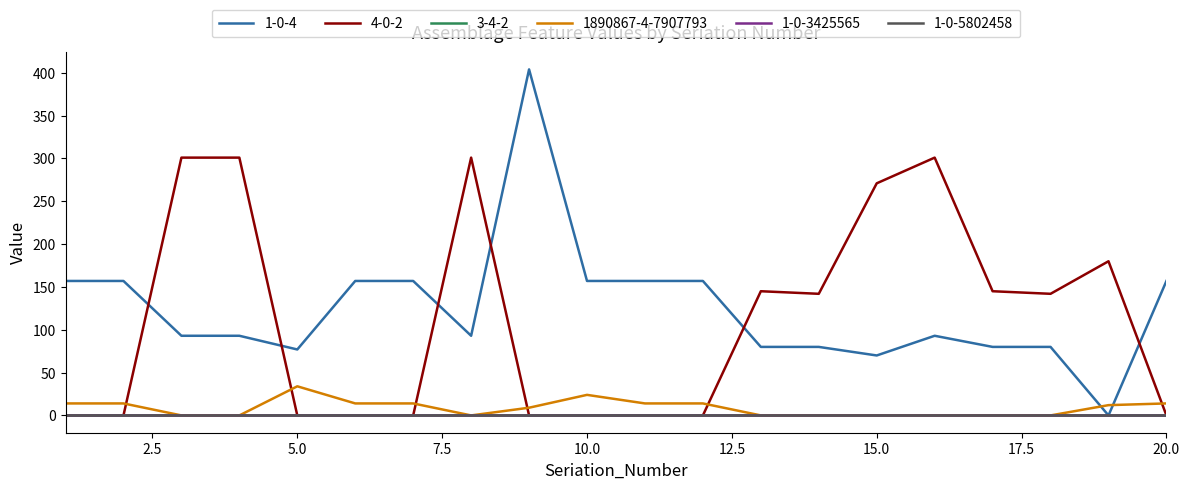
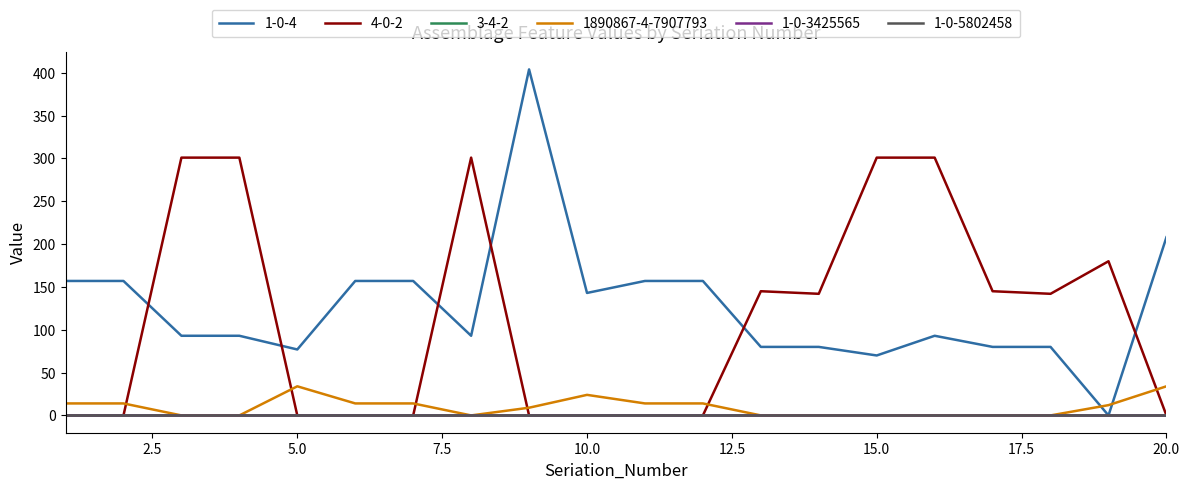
1-0-4, 10.0: 160 -> 140
4-0-2, 15.0: 270 -> 300
1-0-4, 20.0: 160 -> 210
1890867-4-7907793, 20.0: 10 -> 30
